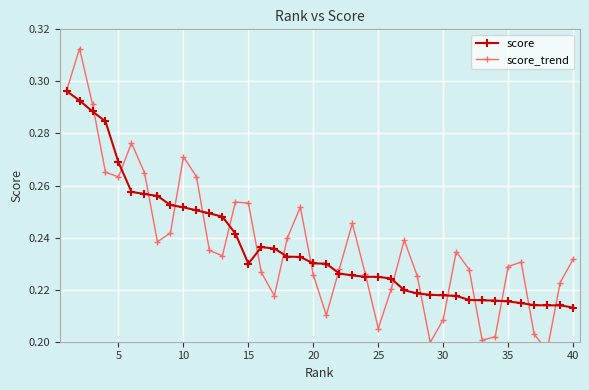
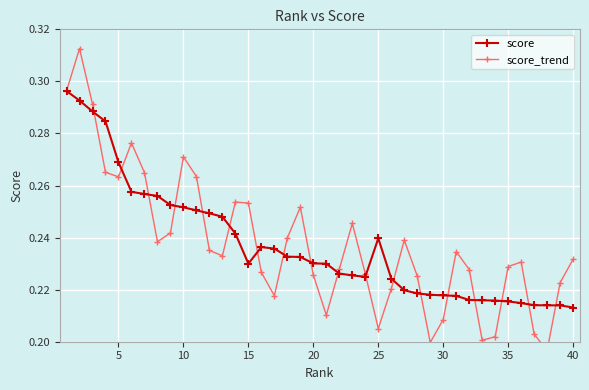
score, 25: 0.225 -> 0.240
